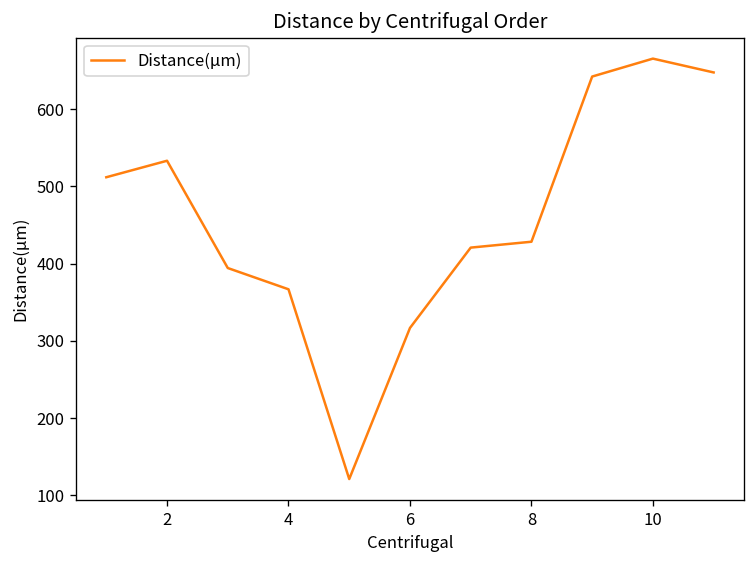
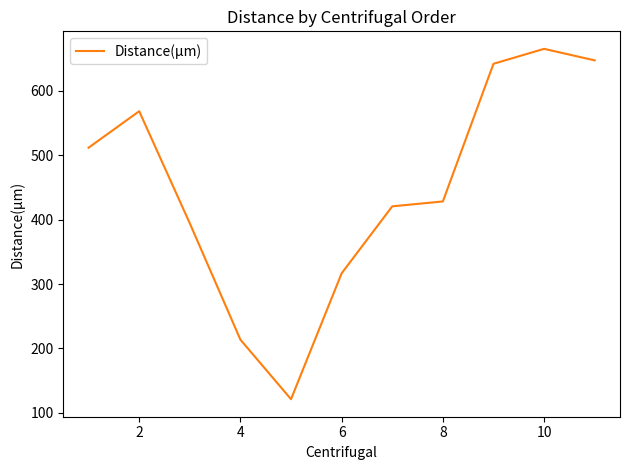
2: 530 -> 570
4: 370 -> 210
